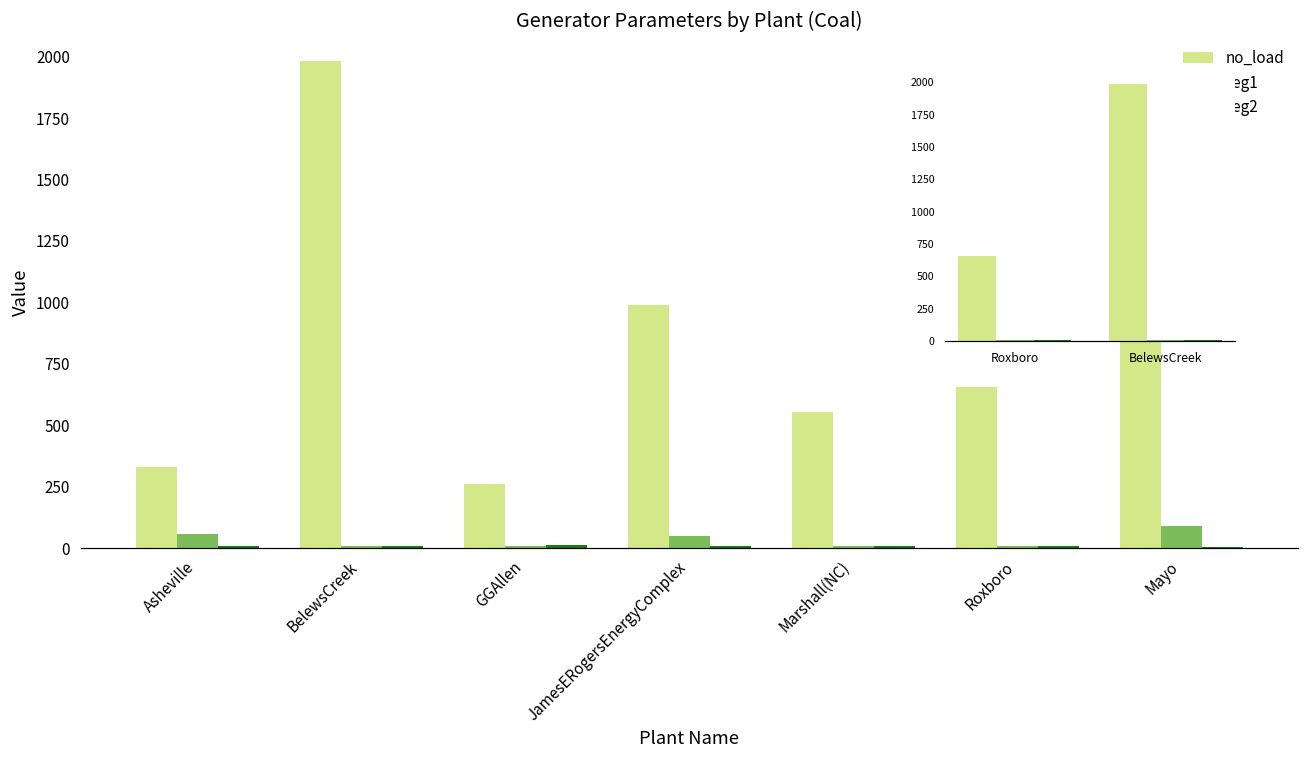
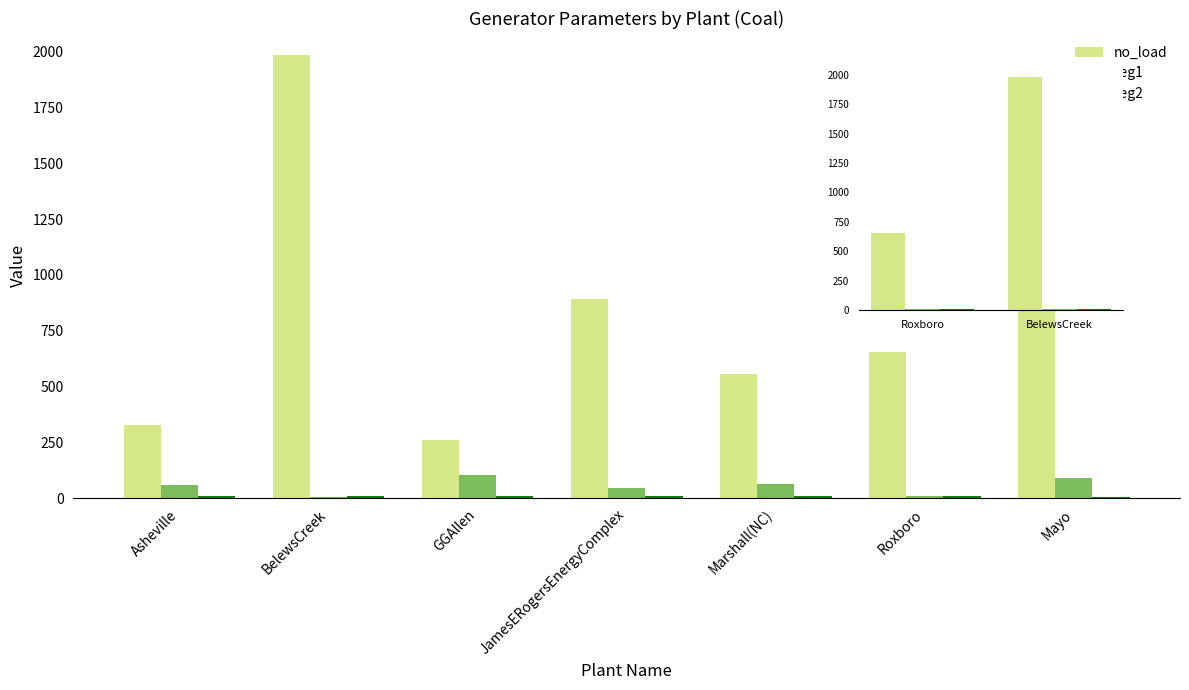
Generator Parameters by Plant (Coal), seg1, GGAllen: 10 -> 100
Generator Parameters by Plant (Coal), no_load, JamesERogersEnergyComplex: 990 -> 890
Generator Parameters by Plant (Coal), seg1, Marshall(NC): 10 -> 60
